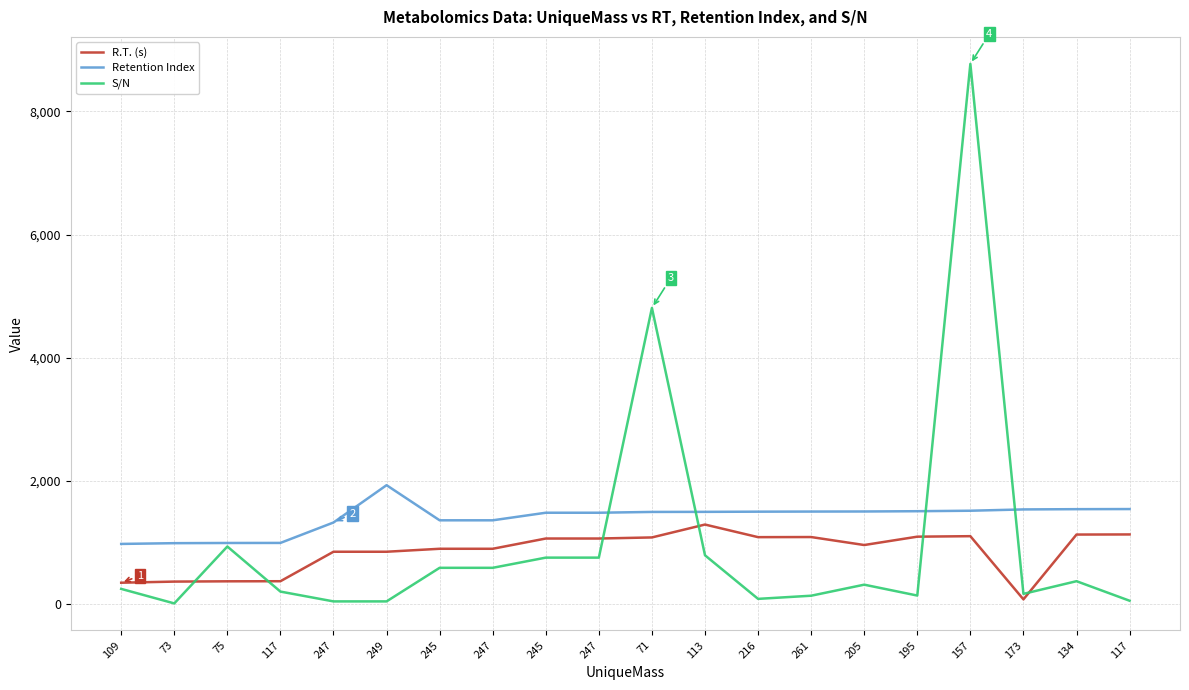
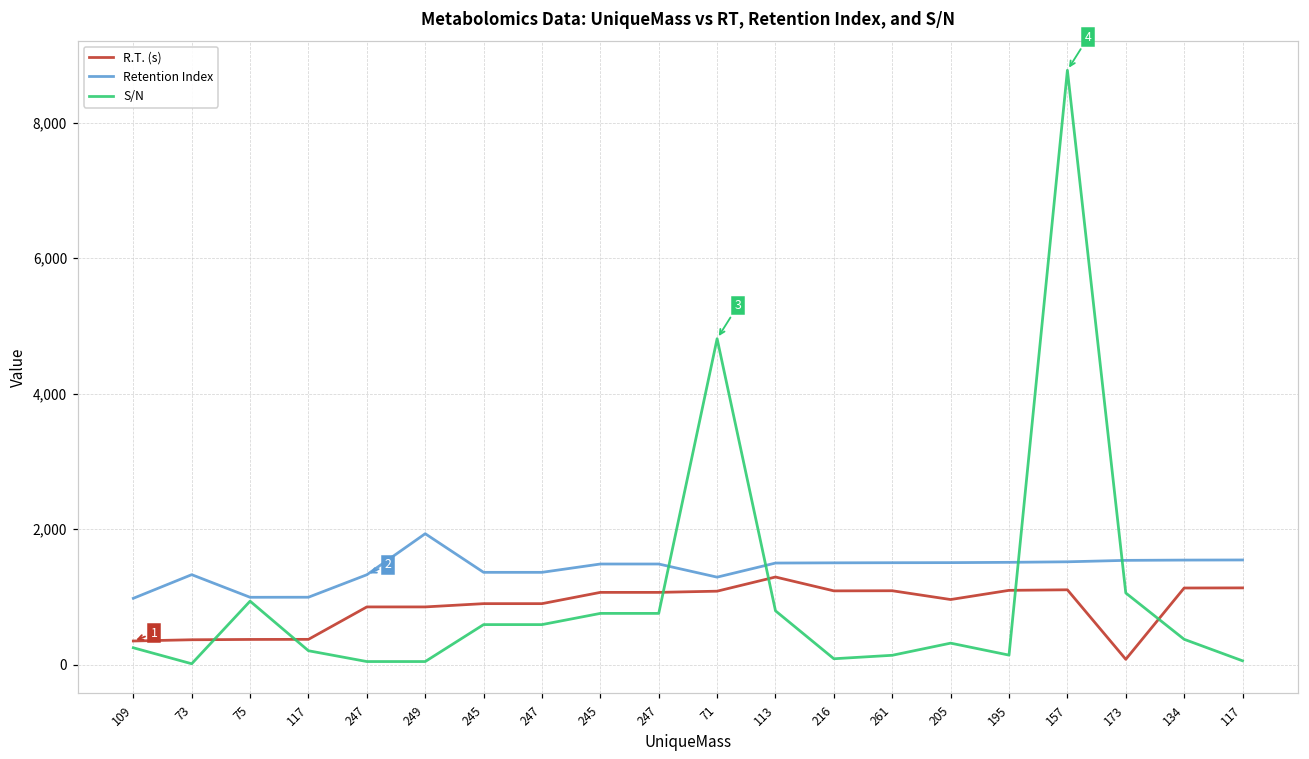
Retention Index, 73: 1,000 -> 1,300
Retention Index, 71: 1,500 -> 1,300
S/N, 173: 200 -> 1,100
